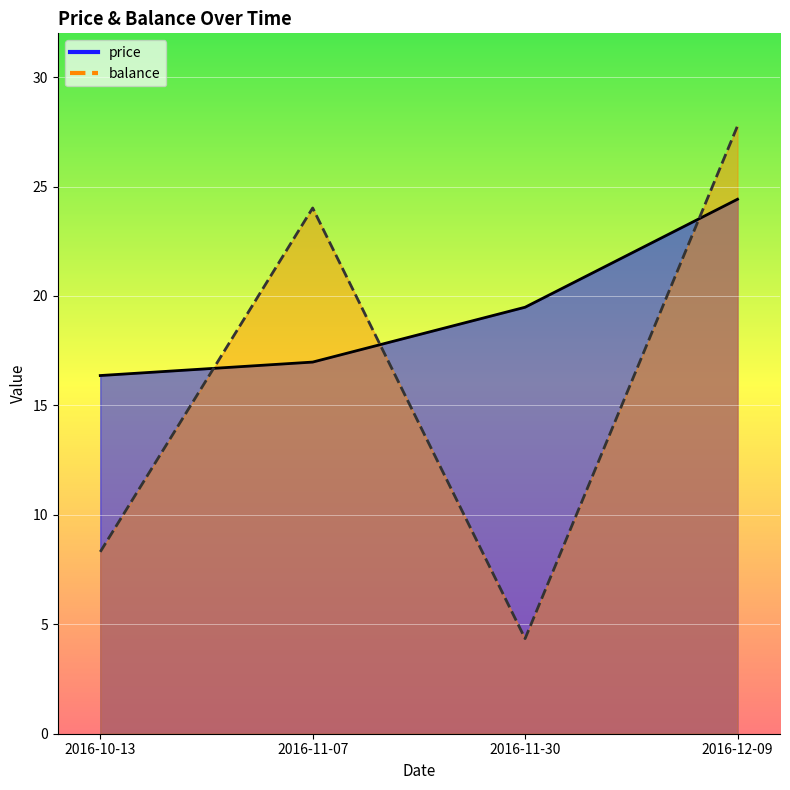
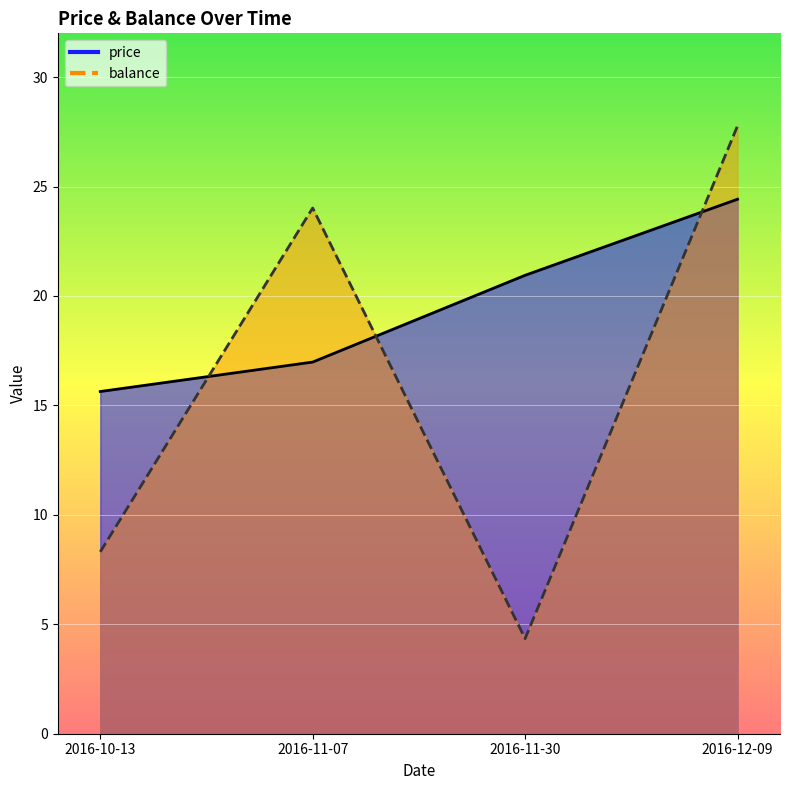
price, 2016-10-13: 16.4 -> 15.6
price, 2016-11-30: 19.5 -> 20.9
